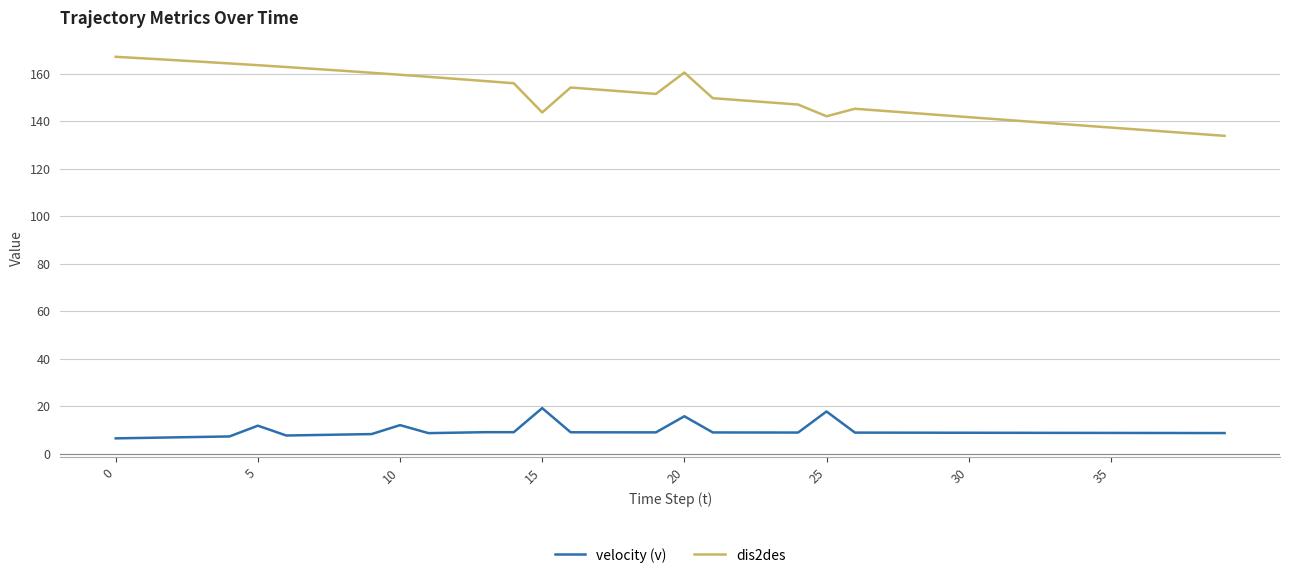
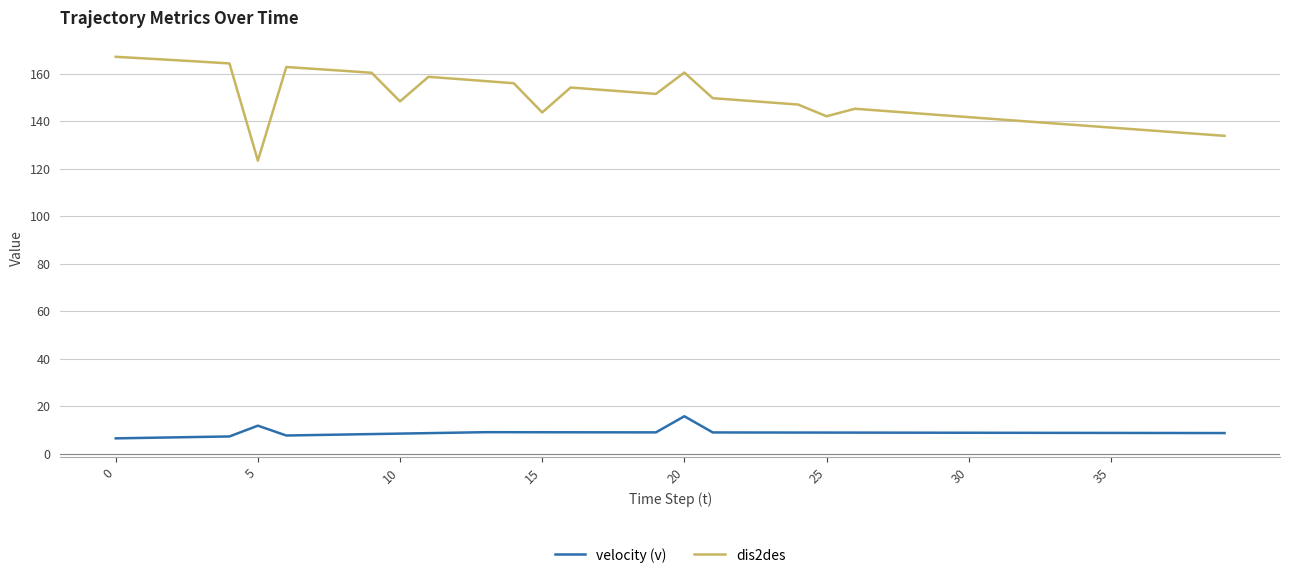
dis2des, 5: 164 -> 123
velocity (v), 10: 12 -> 8
dis2des, 10: 160 -> 148
velocity (v), 15: 19 -> 9
velocity (v), 25: 18 -> 9
